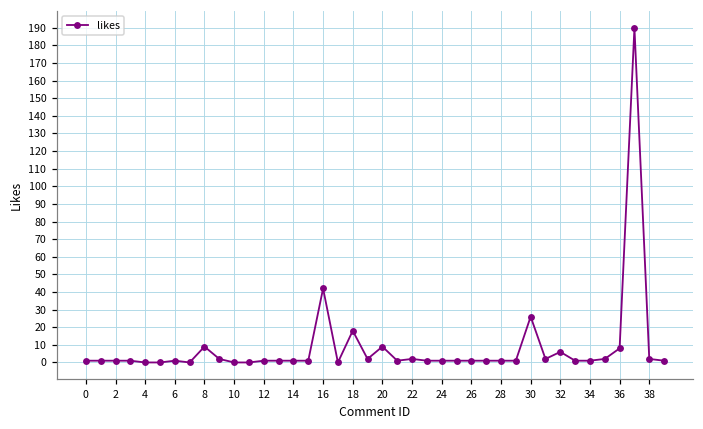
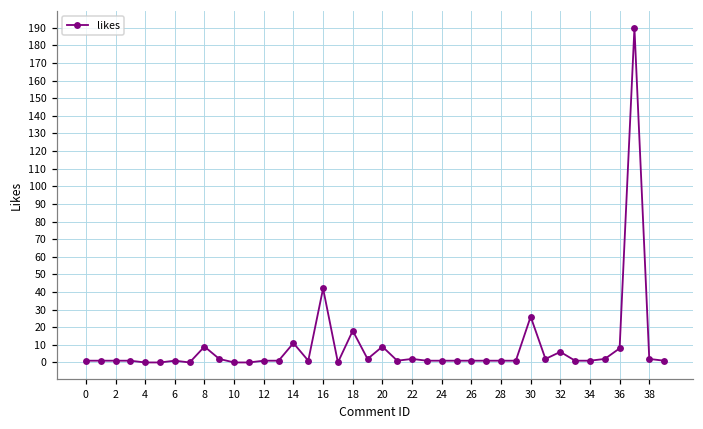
14: 1 -> 11
